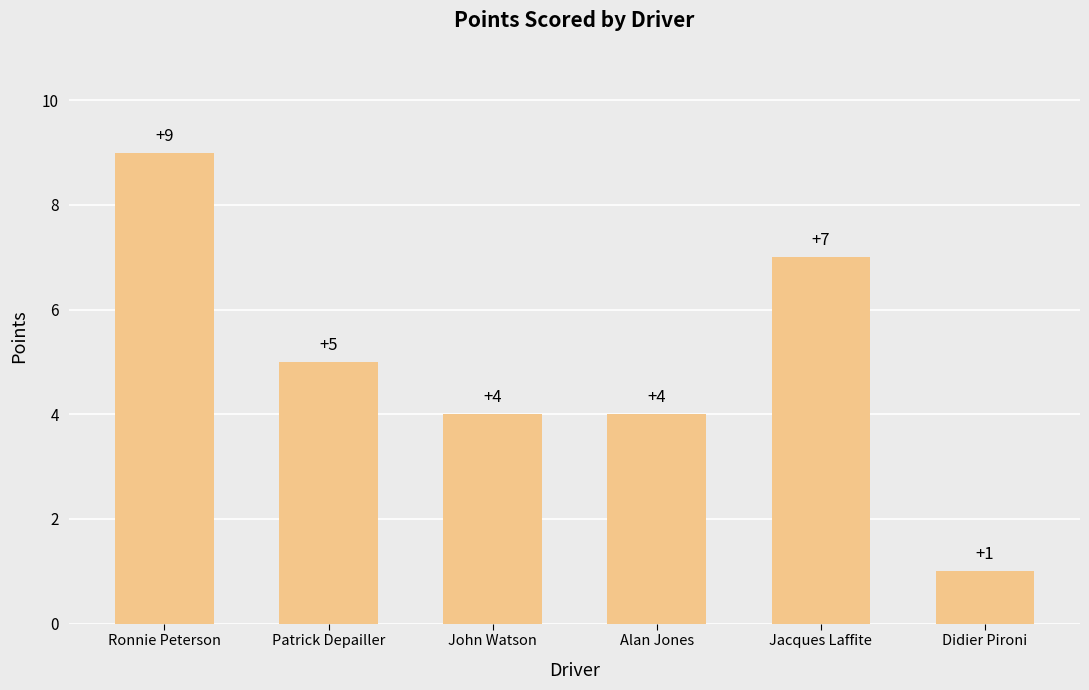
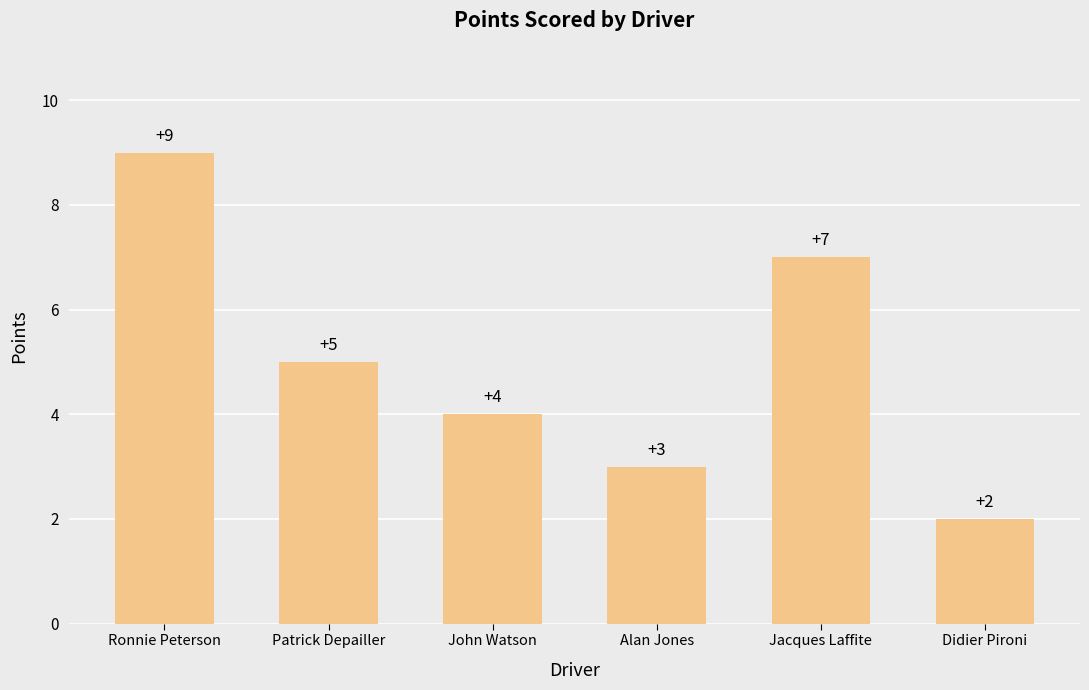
Alan Jones: +4 -> +3
Didier Pironi: +1 -> +2
